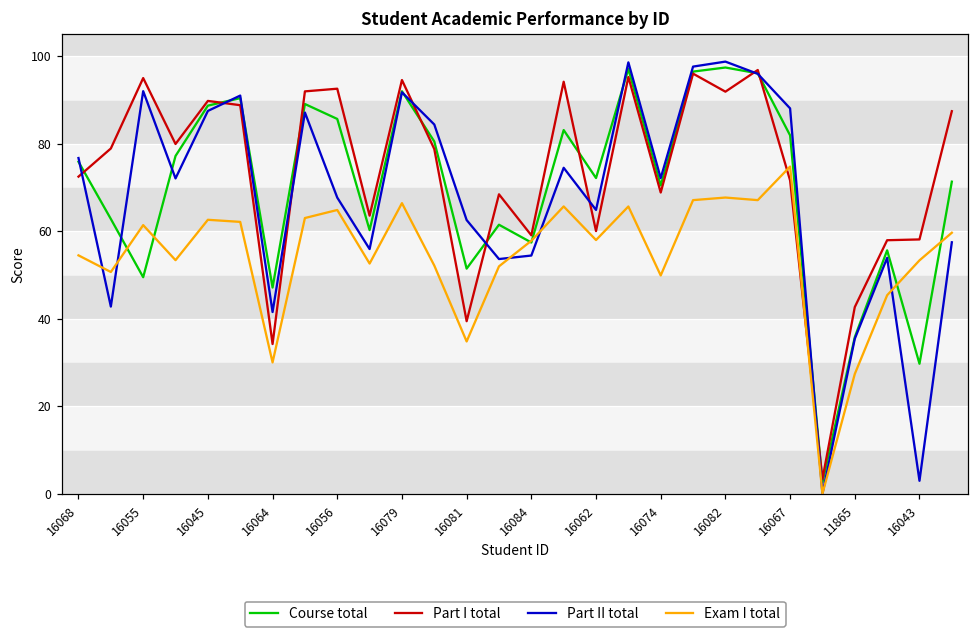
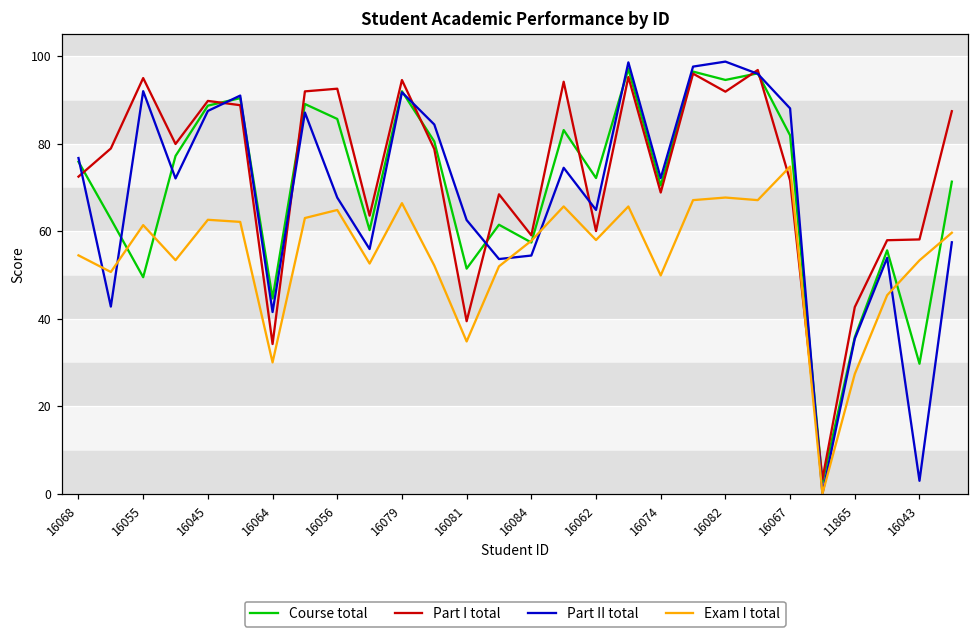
Course total, 16064: 47 -> 45
Course total, 16082: 97 -> 95
